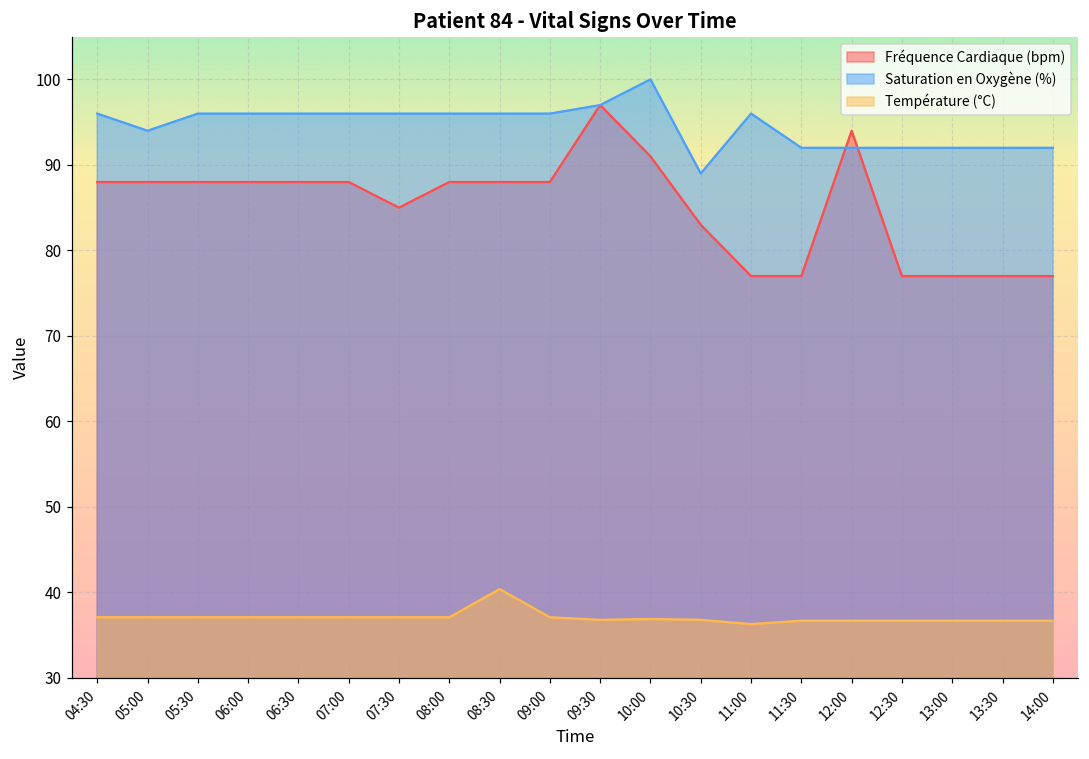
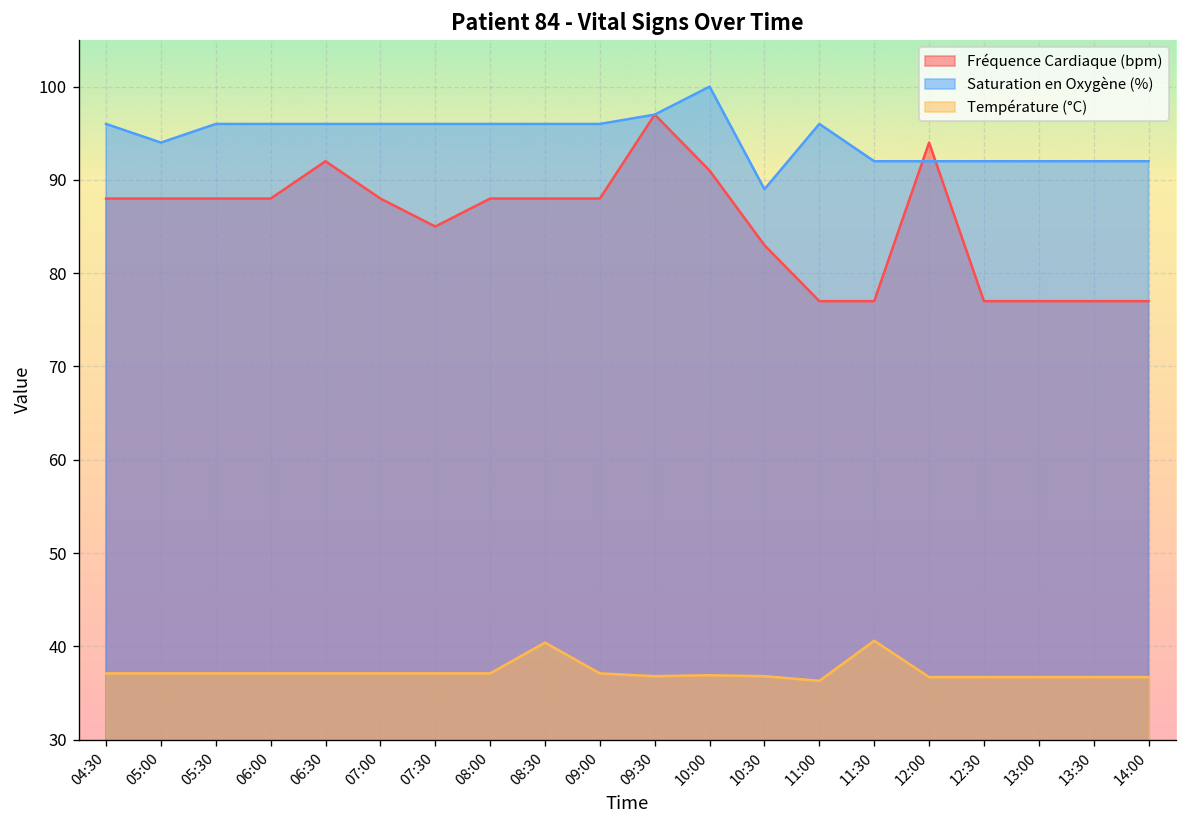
Fréquence Cardiaque (bpm), 06:30: 88 -> 92
Température (°C), 11:30: 37 -> 41
